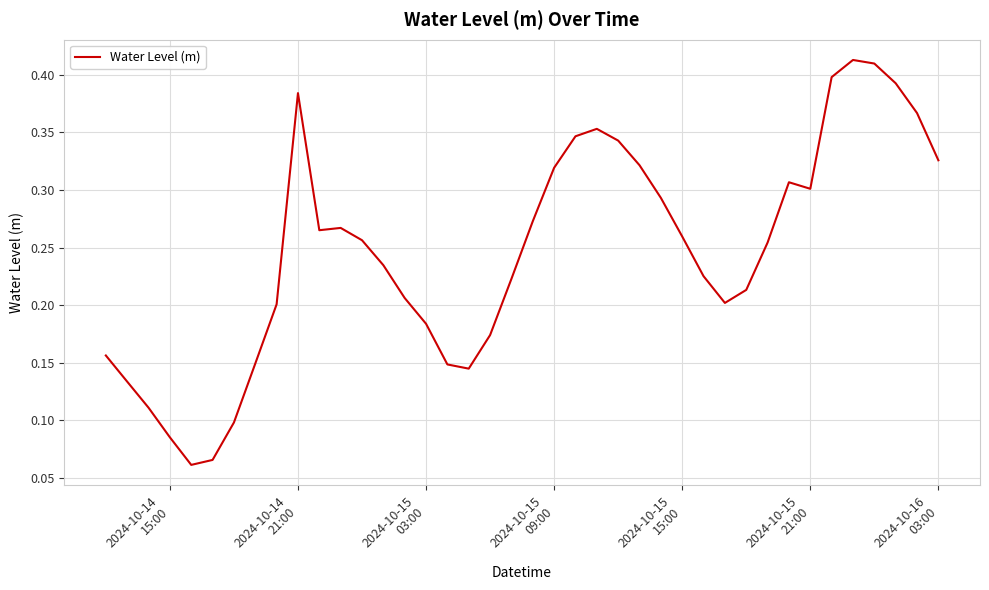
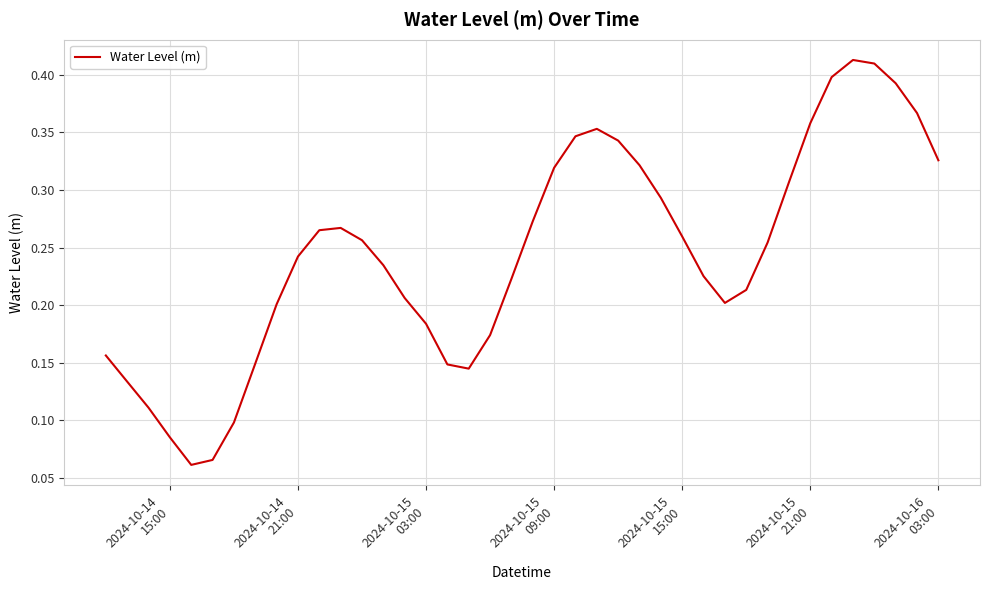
2024-10-14 21:00: 0.384 -> 0.242
2024-10-15 21:00: 0.301 -> 0.358
